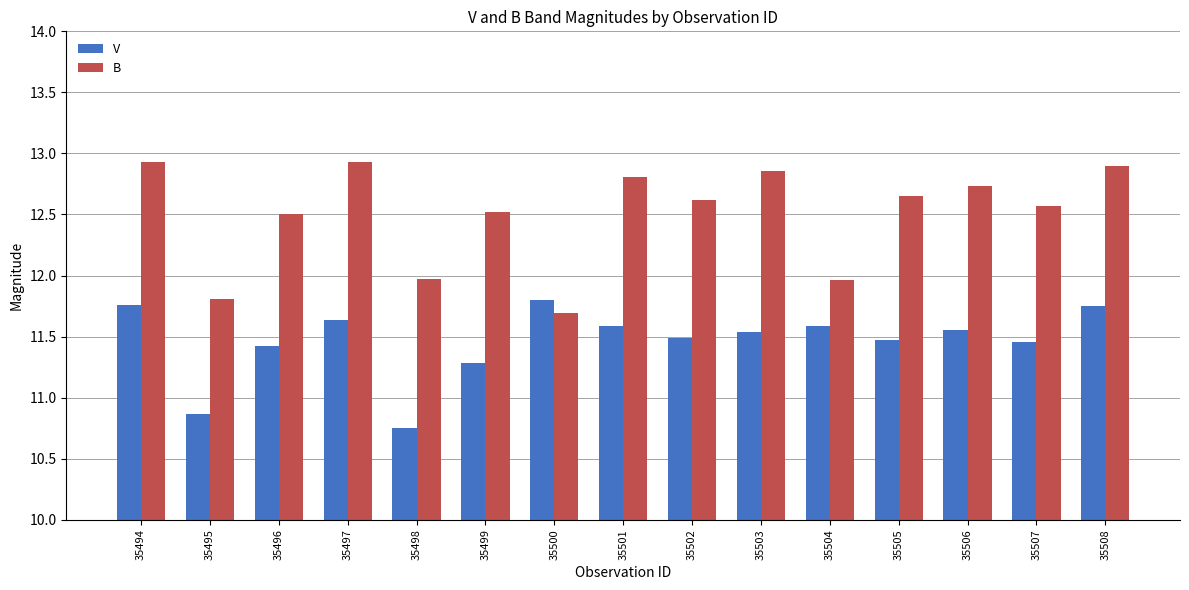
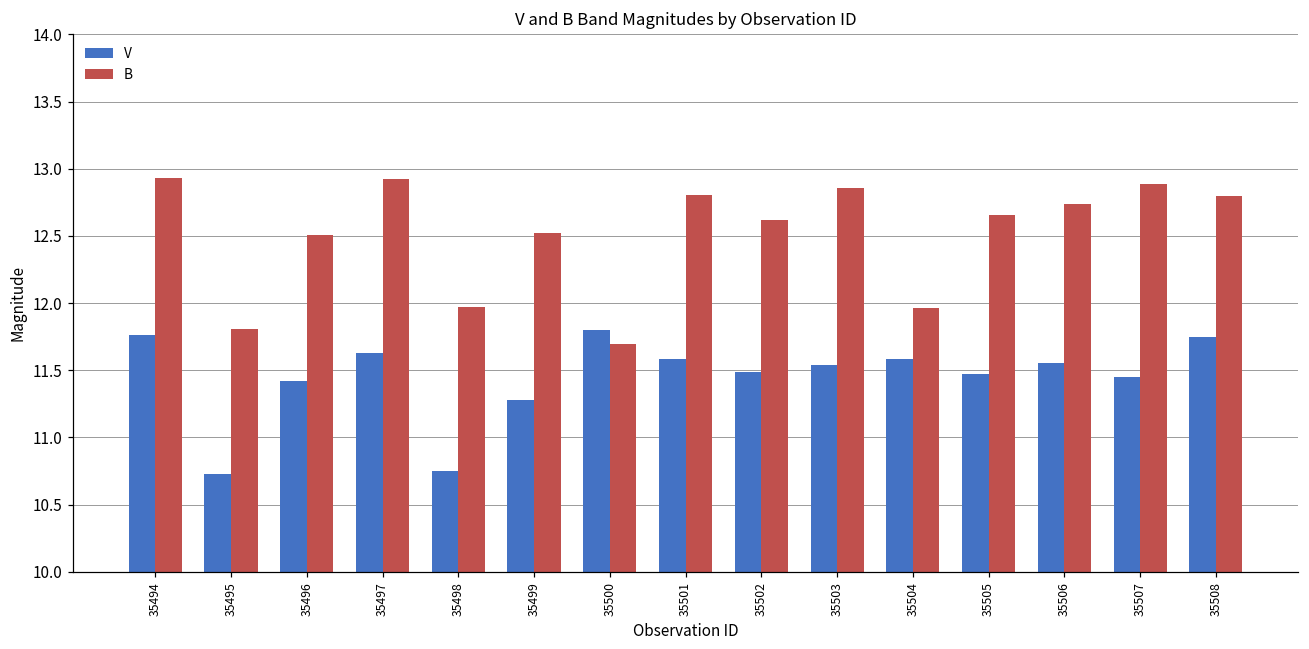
V, 35495: 10.87 -> 10.72
B, 35507: 12.57 -> 12.88
B, 35508: 12.9 -> 12.8
